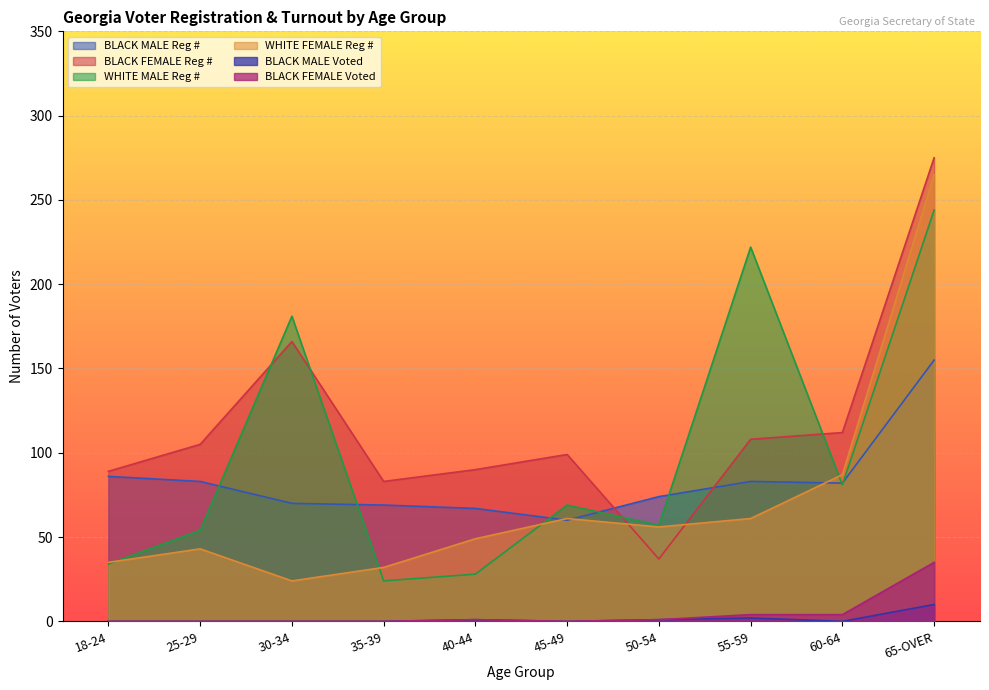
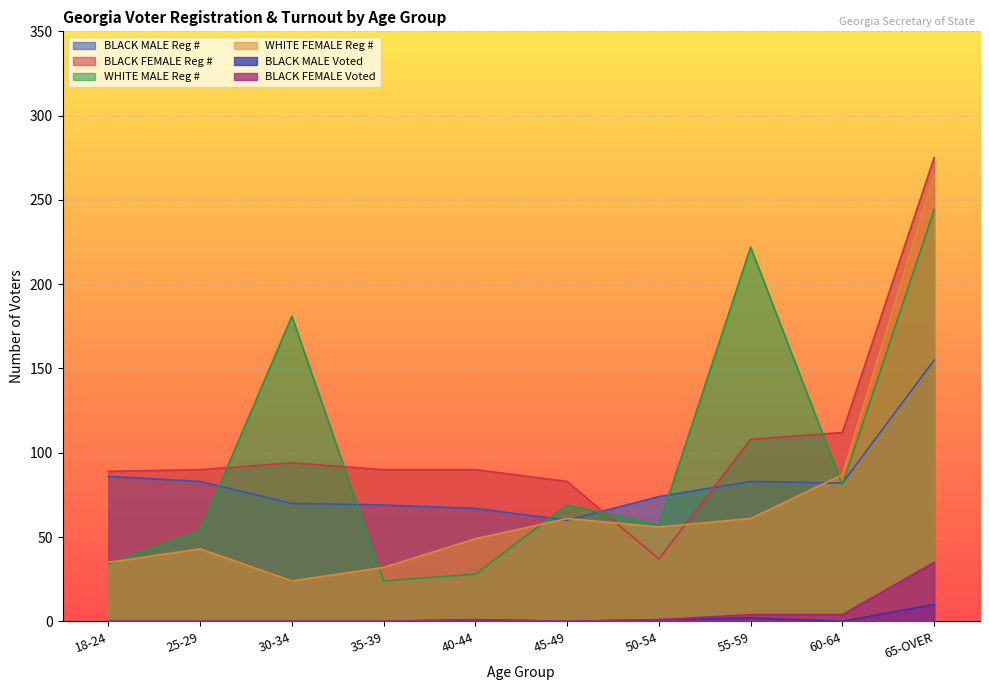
BLACK FEMALE Reg #, 25-29: 105 -> 90
BLACK FEMALE Reg #, 30-34: 166 -> 94
BLACK FEMALE Reg #, 35-39: 83 -> 90
BLACK FEMALE Reg #, 45-49: 99 -> 83
